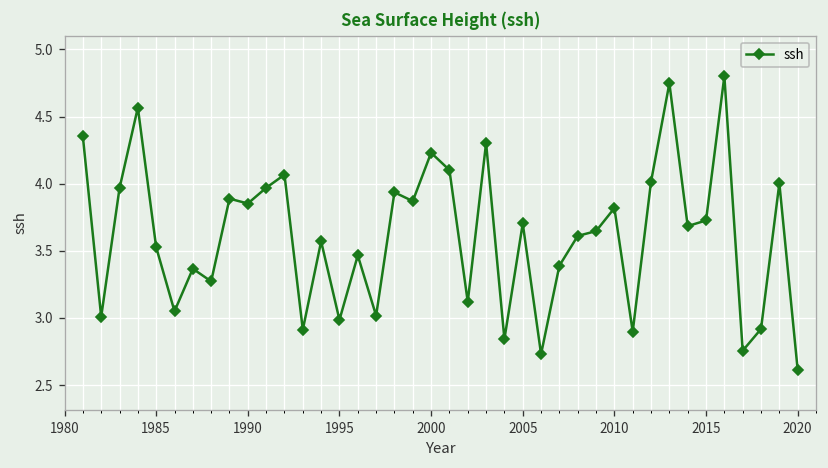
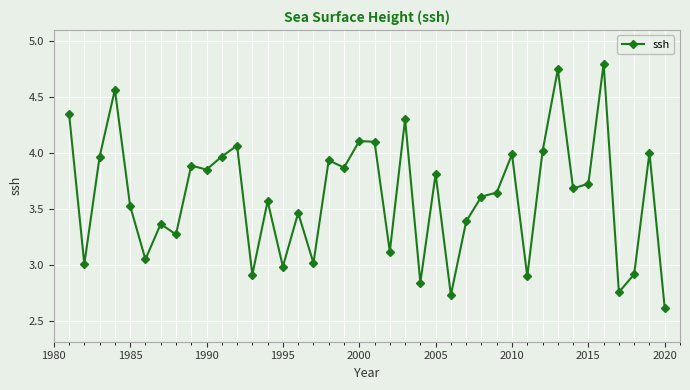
2000: 4.23 -> 4.11
2005: 3.70 -> 3.81
2010: 3.82 -> 3.99
